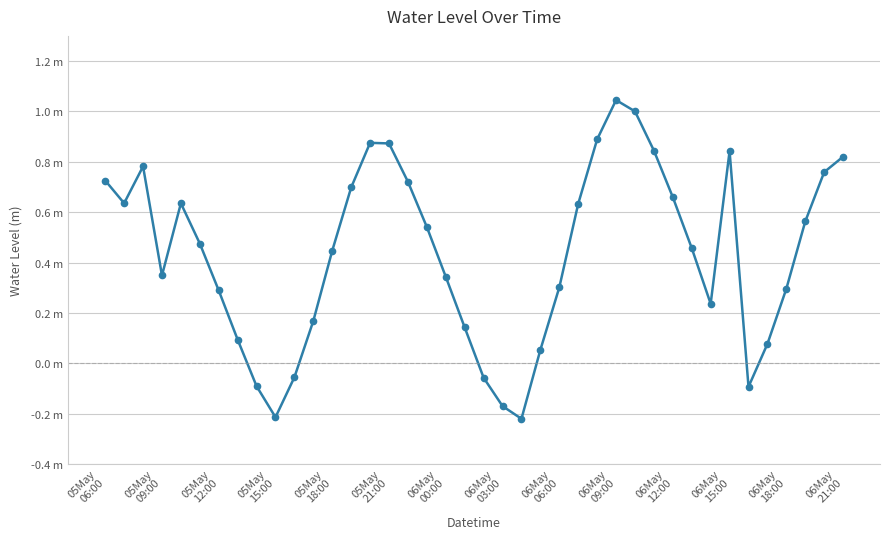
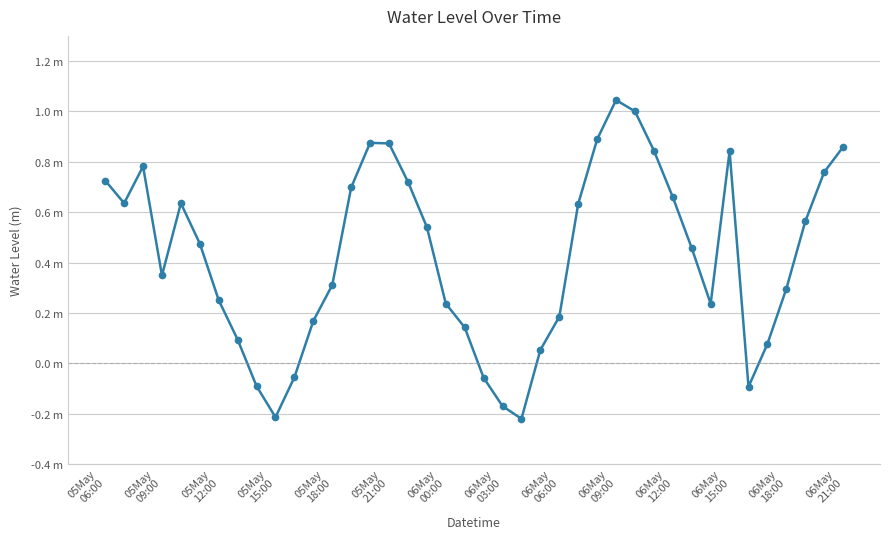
05May 12:00: 0.29 m -> 0.25 m
05May 18:00: 0.45 m -> 0.31 m
06May 00:00: 0.34 m -> 0.24 m
06May 06:00: 0.30 m -> 0.18 m
06May 21:00: 0.82 m -> 0.86 m
